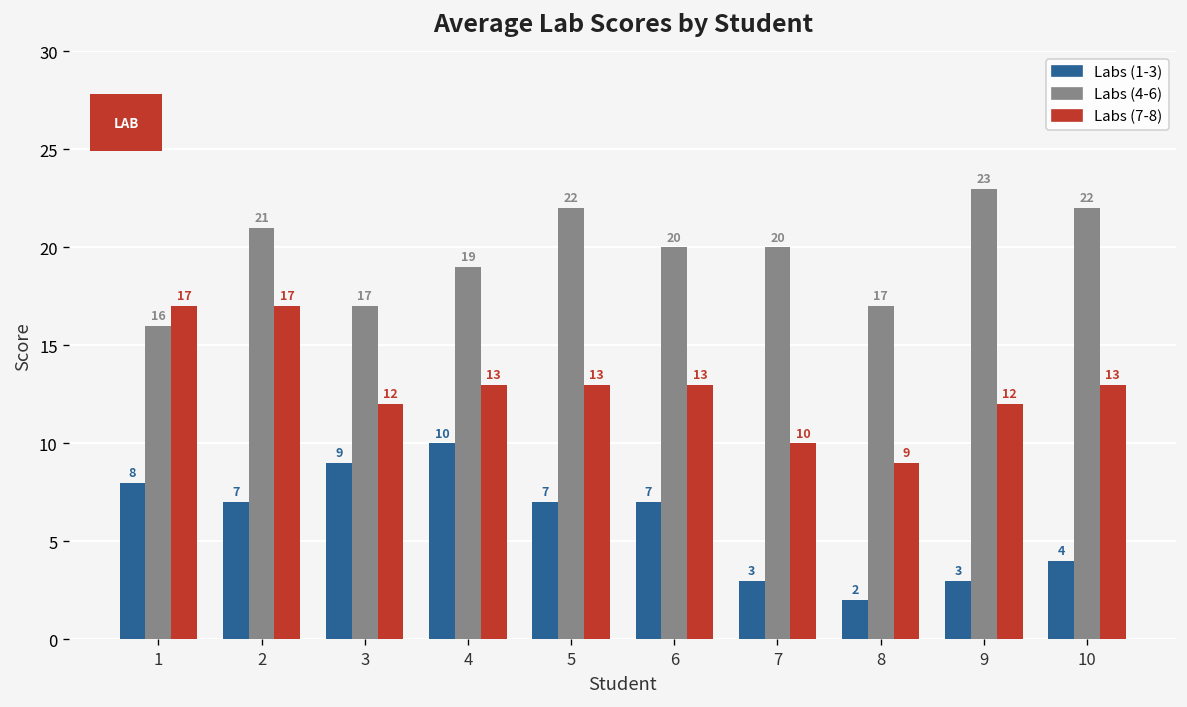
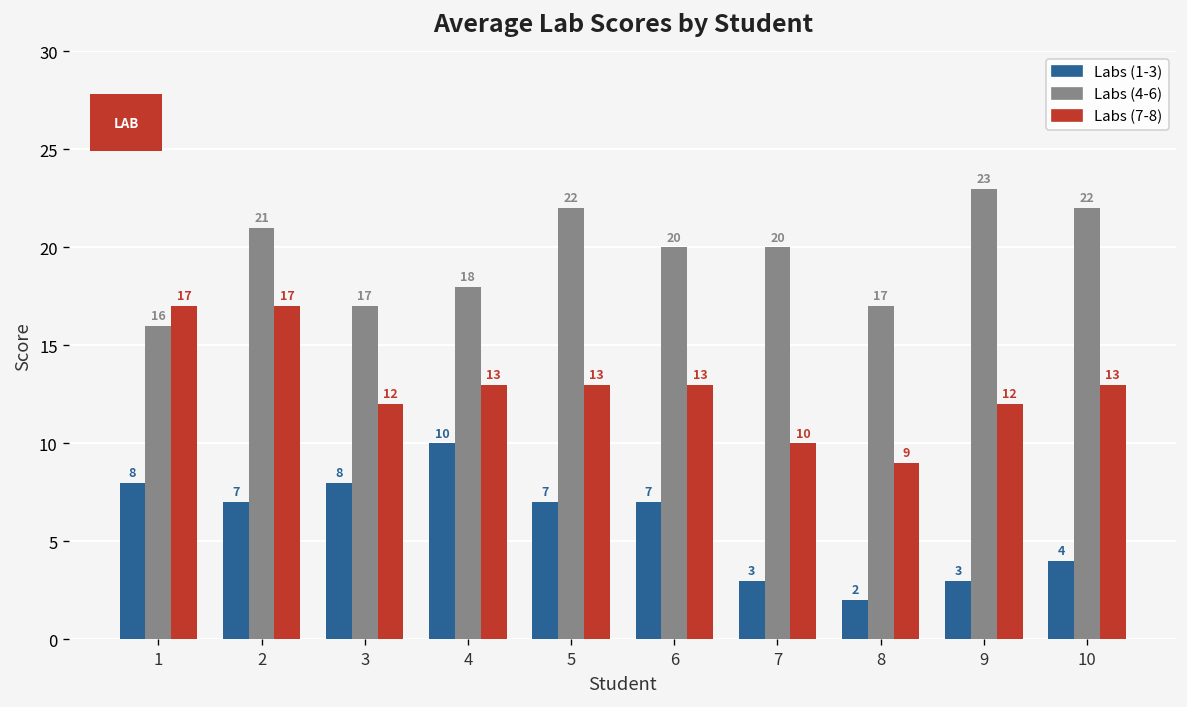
Labs (1-3), 3: 9 -> 8
Labs (4-6), 4: 19 -> 18
